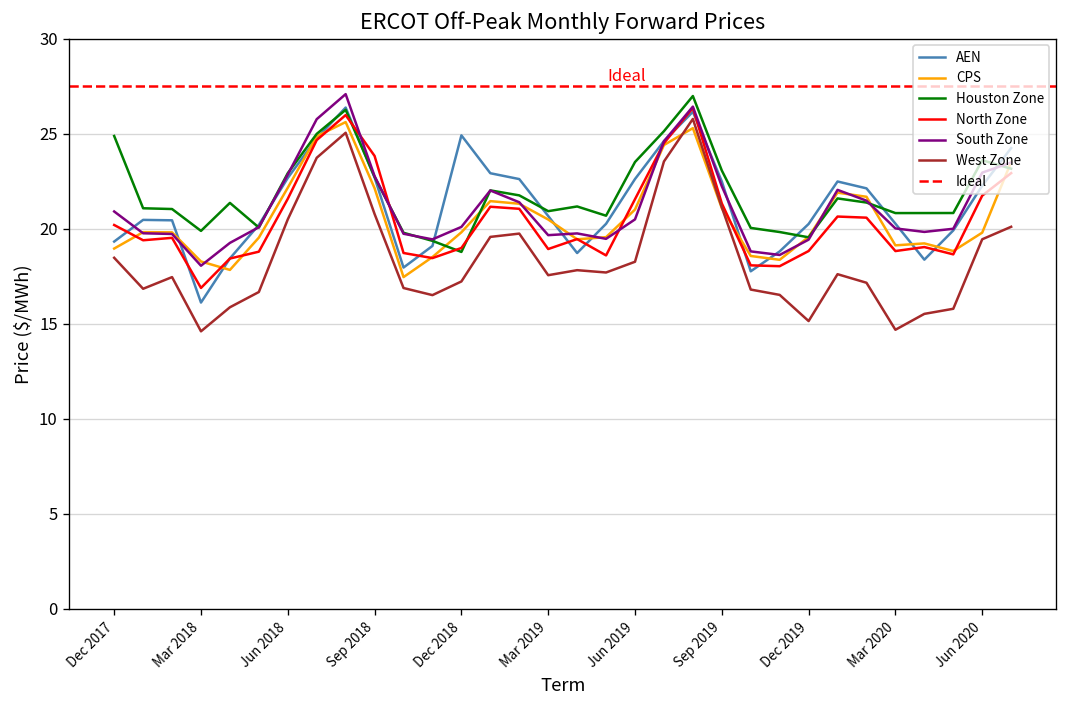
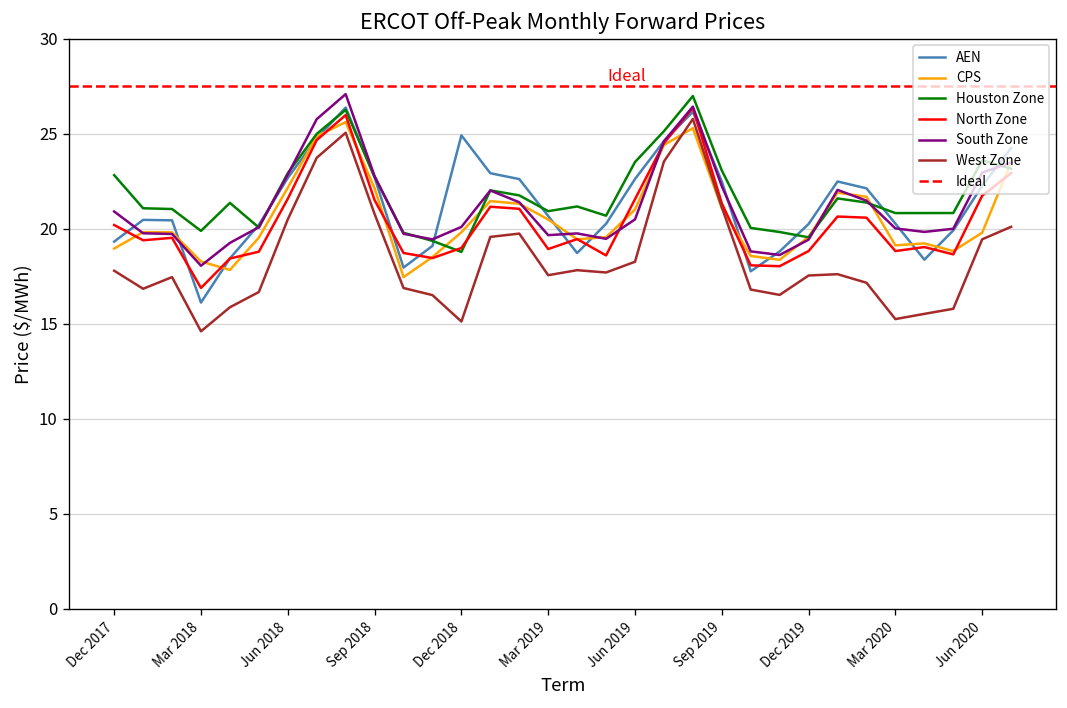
Houston Zone, Dec 2017: 24.9 -> 22.8
West Zone, Dec 2017: 18.5 -> 17.8
North Zone, Sep 2018: 23.8 -> 21.5
West Zone, Dec 2018: 17.2 -> 15.1
West Zone, Dec 2019: 15.1 -> 17.5
West Zone, Mar 2020: 14.7 -> 15.3
